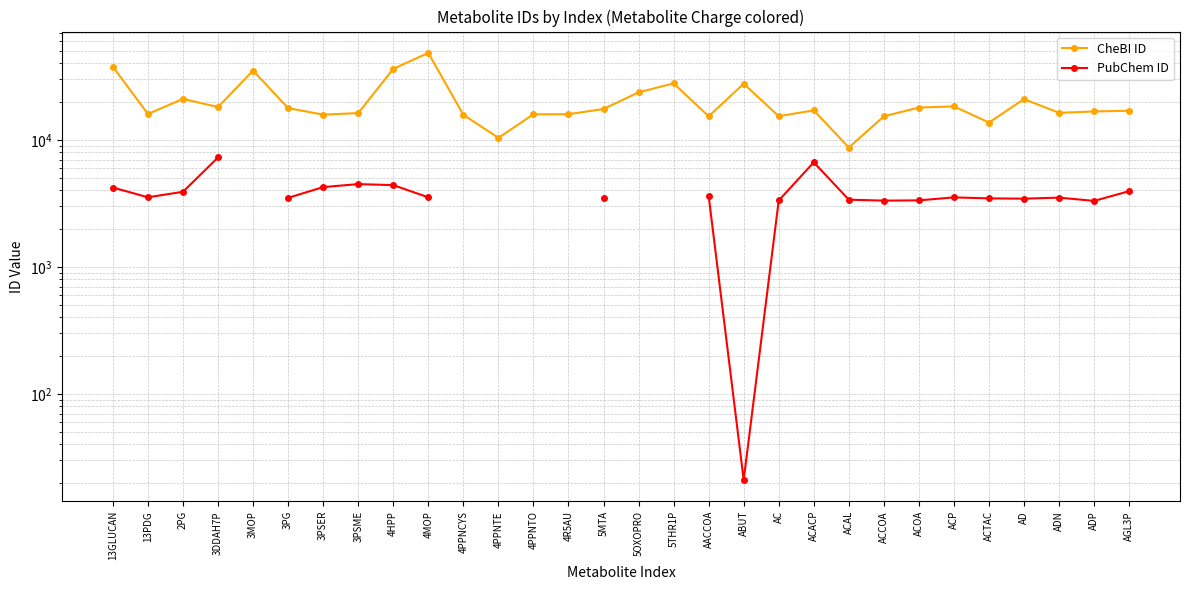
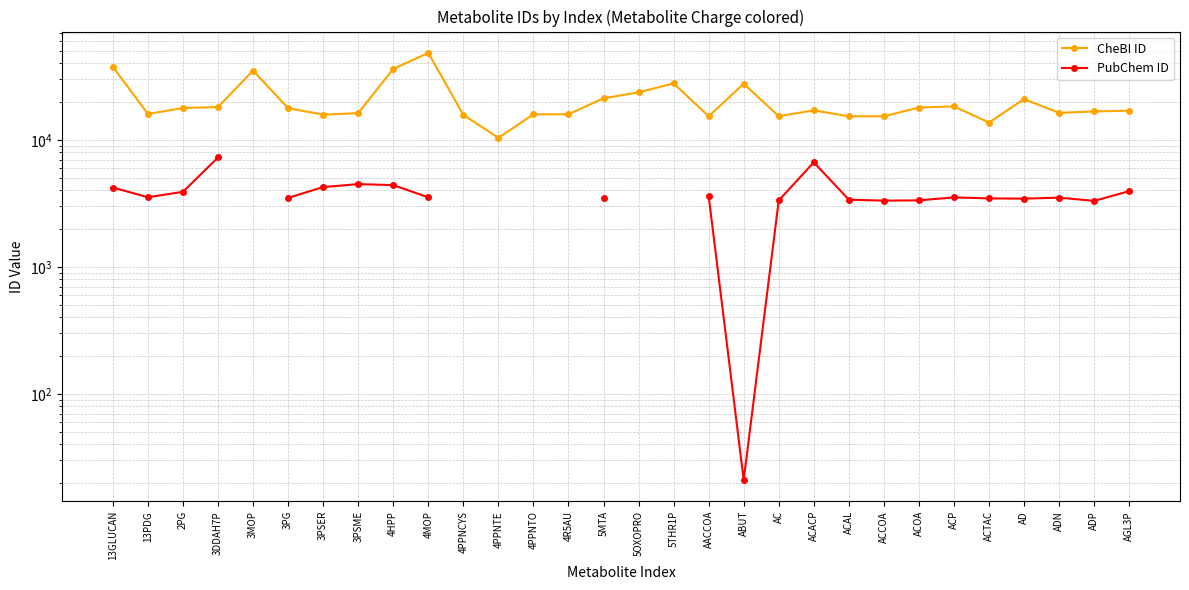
CheBI ID, 2PG: 21000 -> 18000
CheBI ID, 5MTA: 18000 -> 21000
CheBI ID, ACAL: 9000 -> 15000
